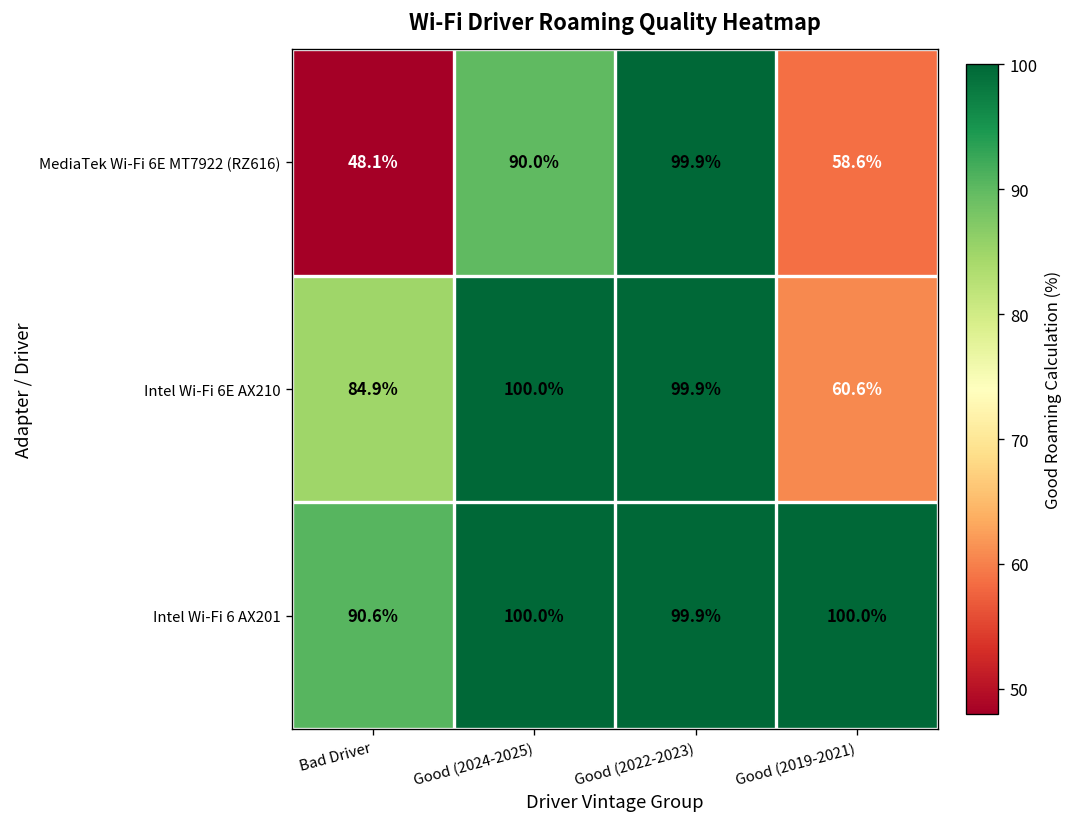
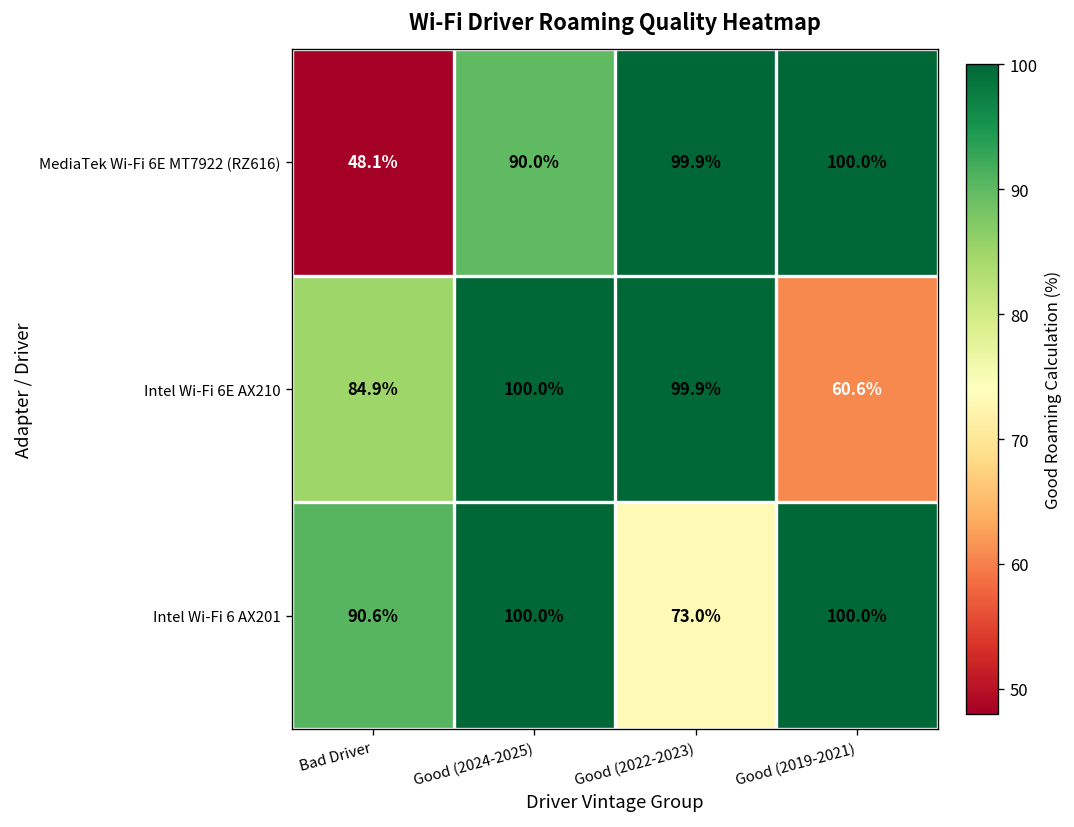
MediaTek Wi-Fi 6E MT7922 (RZ616), Good (2019-2021): 58.6% -> 100.0%
Intel Wi-Fi 6 AX201, Good (2022-2023): 99.9% -> 73.0%
